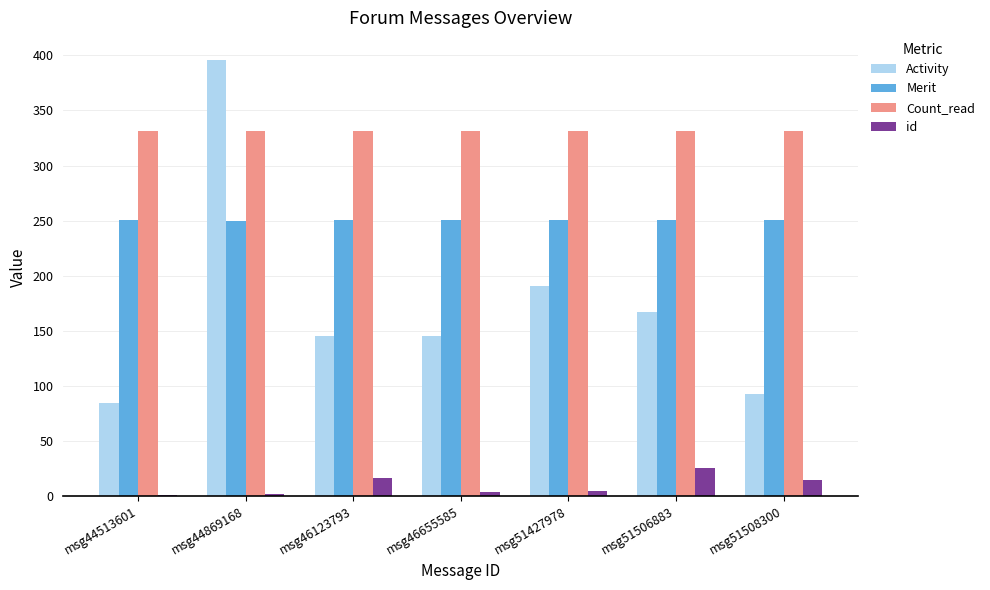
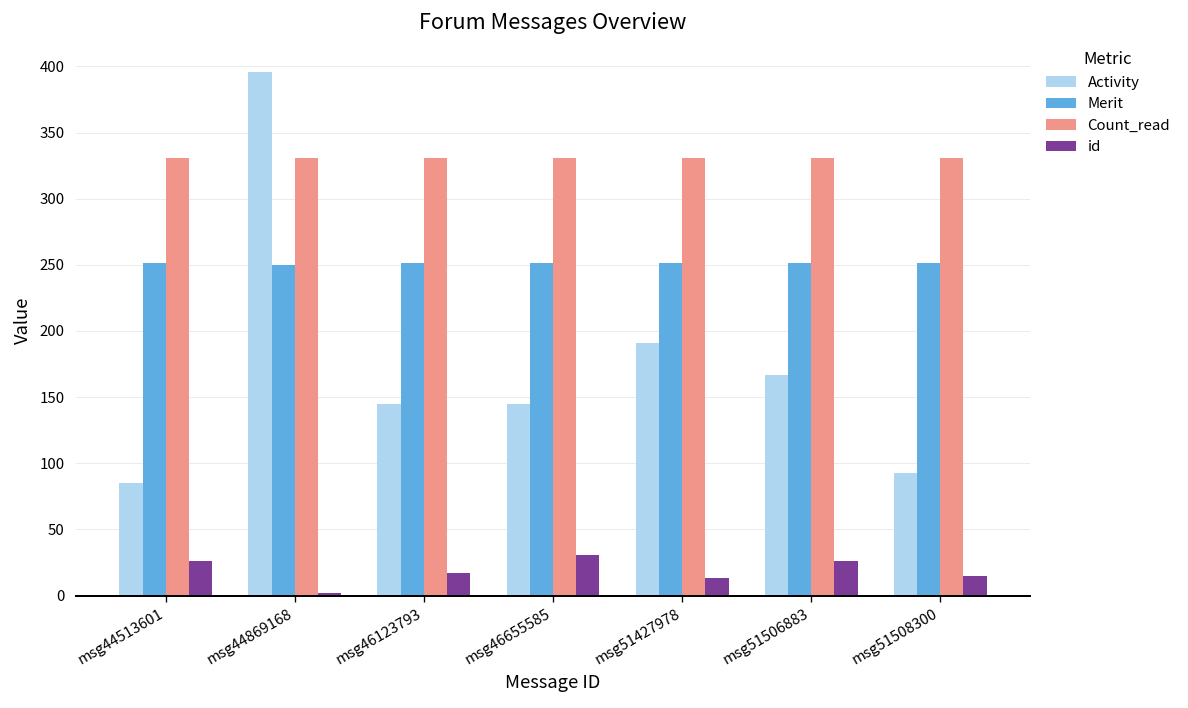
id, msg44513601: 1 -> 26
id, msg46655585: 4 -> 31
id, msg51427978: 5 -> 13
